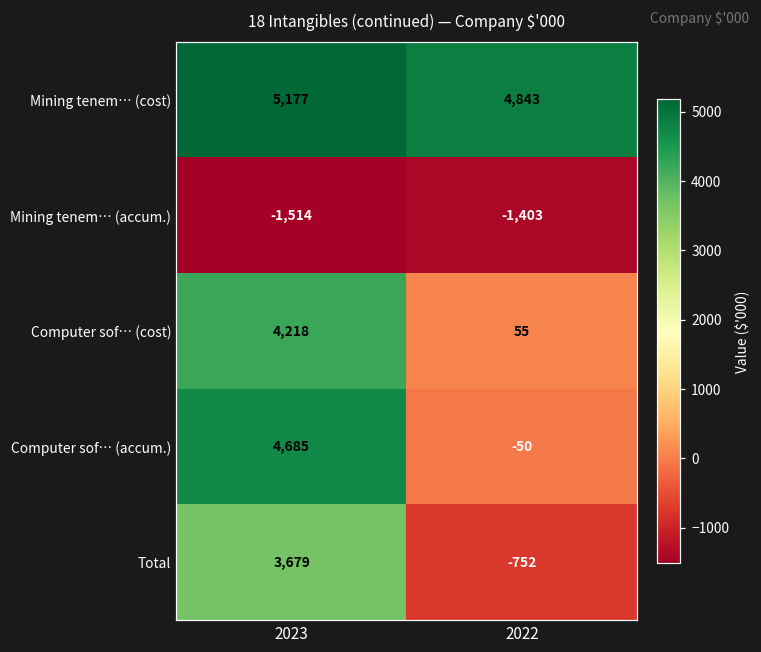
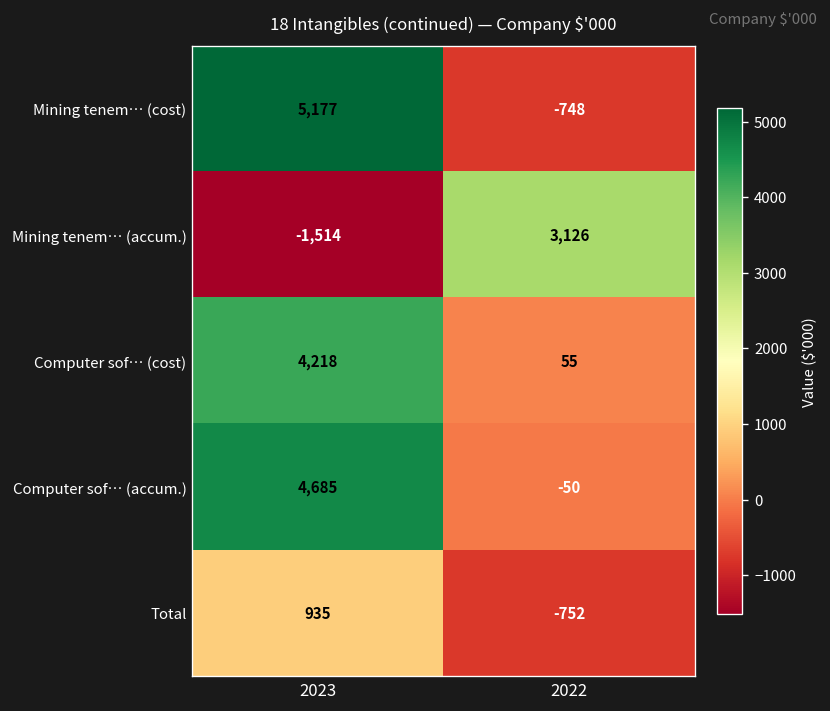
Mining tenem… (cost), 2022: 4,843 -> -748
Mining tenem… (accum.), 2022: -1,403 -> 3,126
Total, 2023: 3,679 -> 935
